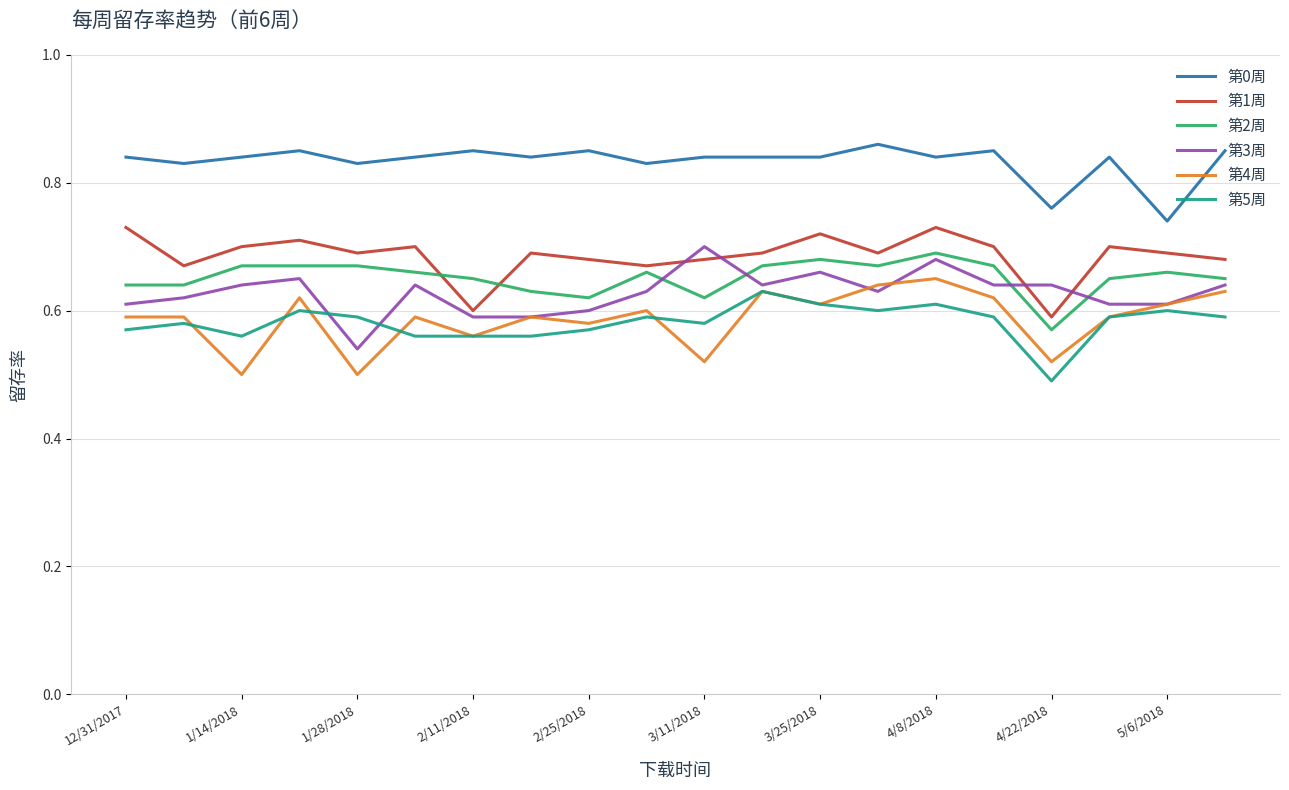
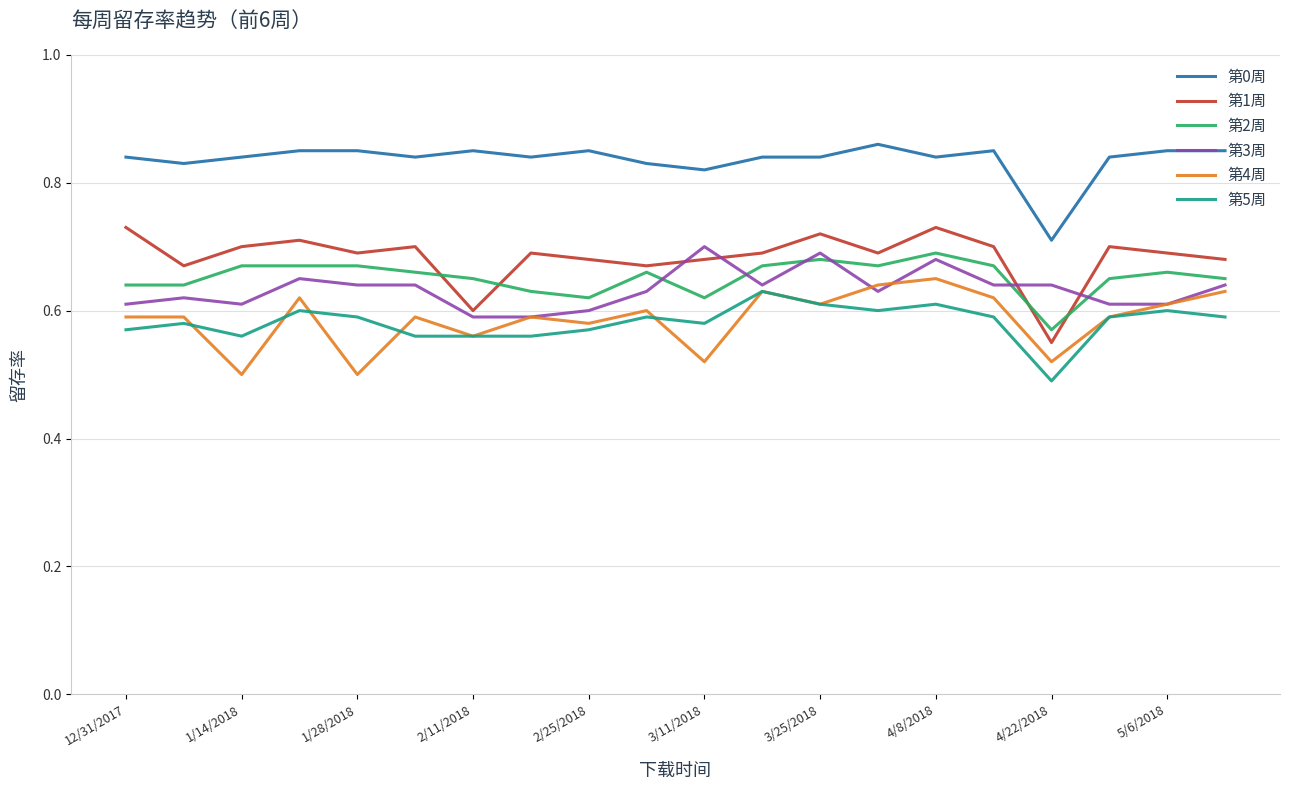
第3周, 1/14/2018: 0.64 -> 0.61
第0周, 1/28/2018: 0.83 -> 0.85
第3周, 1/28/2018: 0.54 -> 0.64
第0周, 3/11/2018: 0.84 -> 0.82
第3周, 3/25/2018: 0.66 -> 0.69
第0周, 4/22/2018: 0.76 -> 0.71
第1周, 4/22/2018: 0.59 -> 0.55
第0周, 5/6/2018: 0.74 -> 0.85
